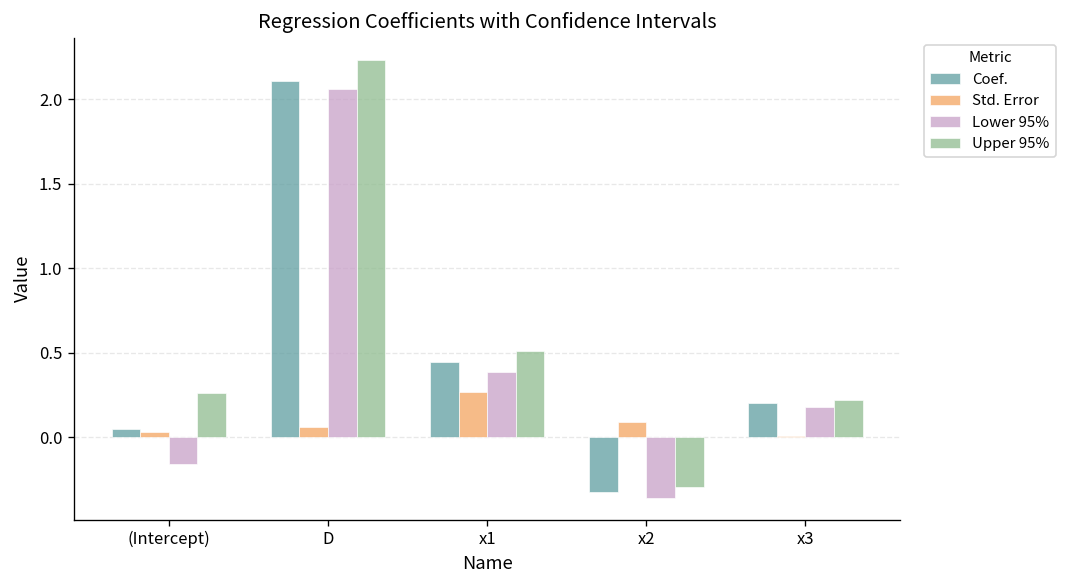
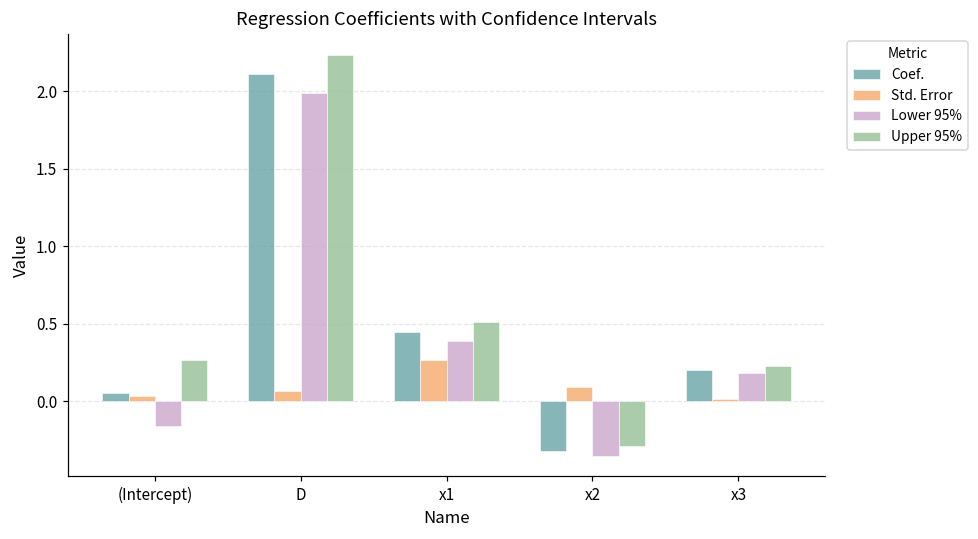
Lower 95%, D: 2.06 -> 1.99
